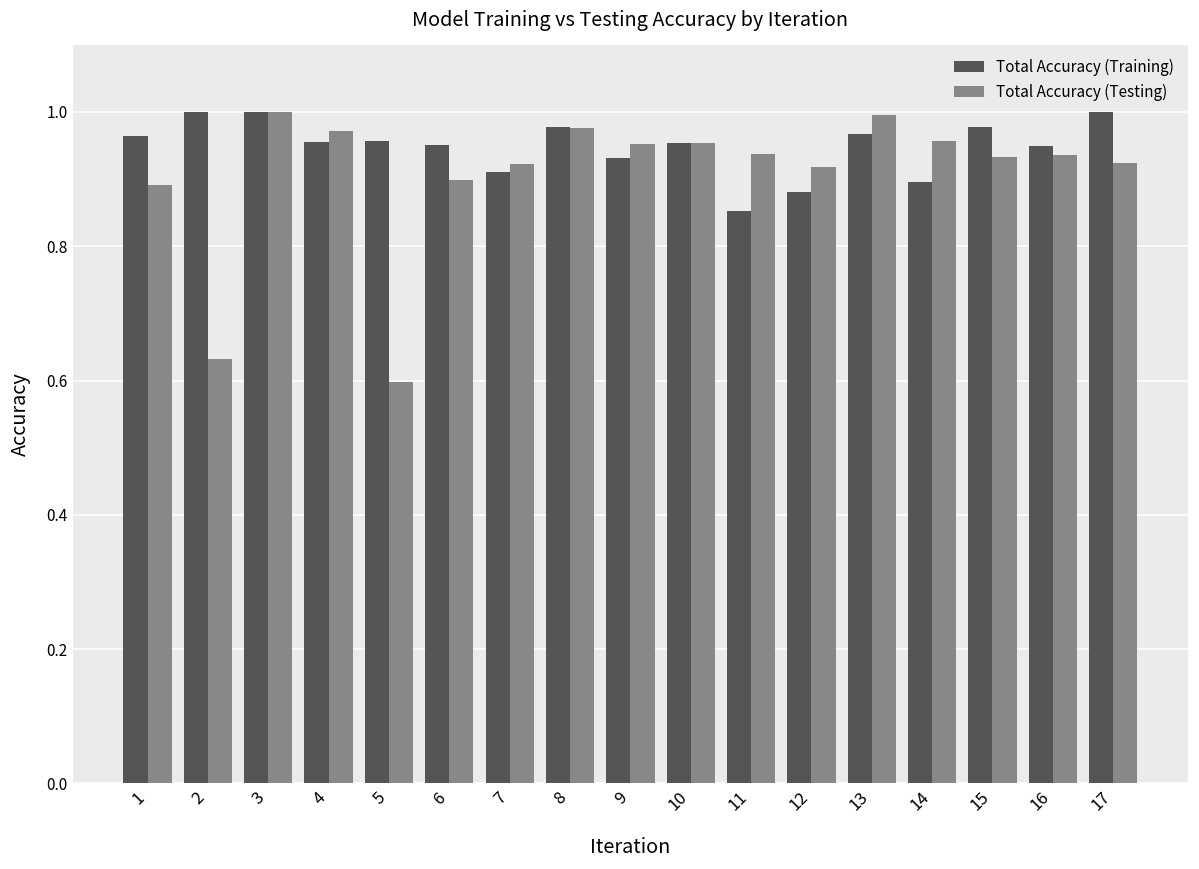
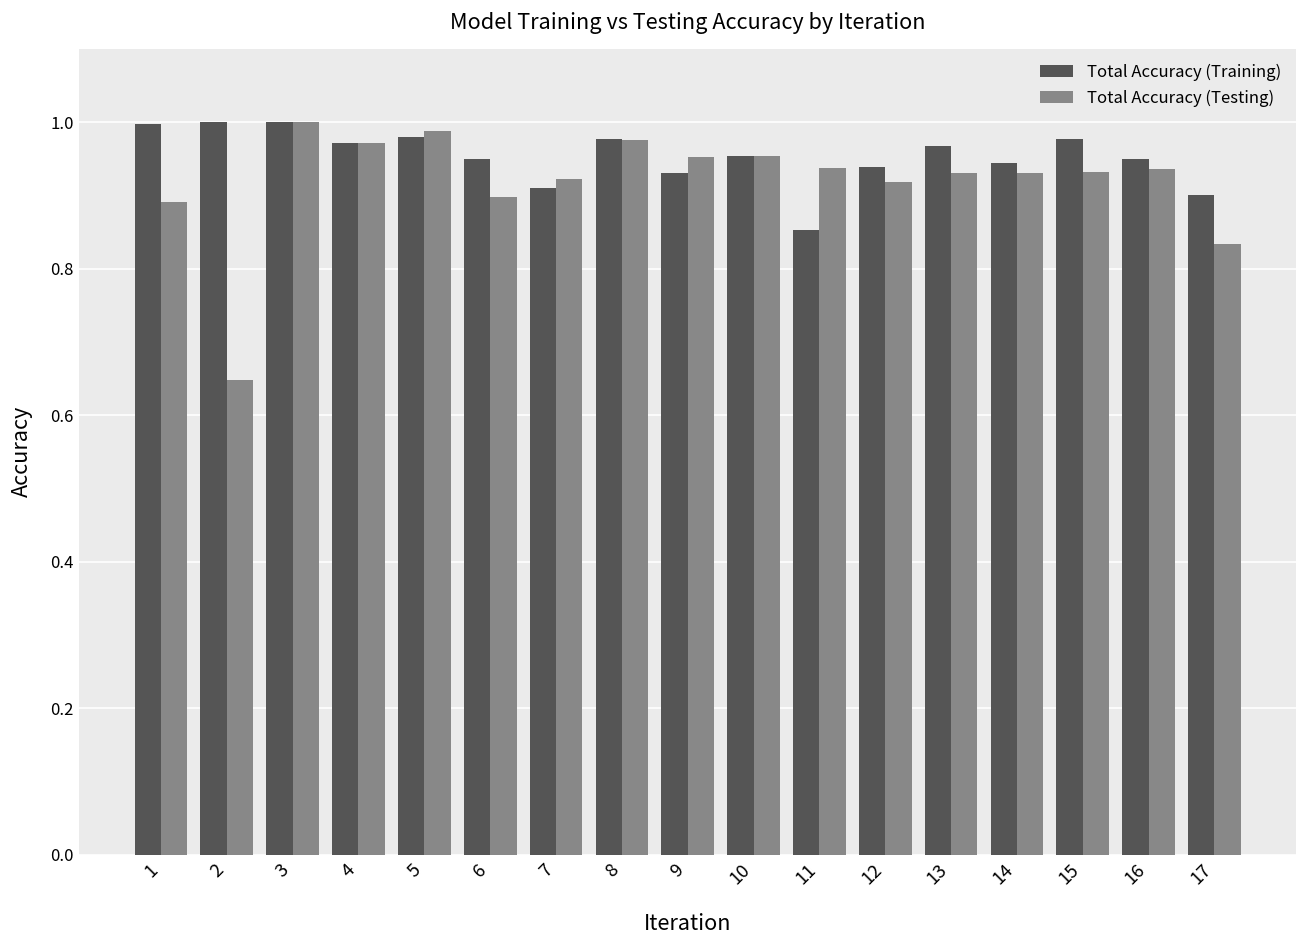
Total Accuracy (Training), 1: 0.96 -> 1.00
Total Accuracy (Testing), 2: 0.63 -> 0.65
Total Accuracy (Training), 4: 0.96 -> 0.97
Total Accuracy (Training), 5: 0.96 -> 0.98
Total Accuracy (Testing), 5: 0.60 -> 0.99
Total Accuracy (Training), 12: 0.88 -> 0.94
Total Accuracy (Testing), 13: 1.00 -> 0.93
Total Accuracy (Training), 14: 0.90 -> 0.94
Total Accuracy (Testing), 14: 0.96 -> 0.93
Total Accuracy (Training), 17: 1.0 -> 0.9
Total Accuracy (Testing), 17: 0.92 -> 0.83
